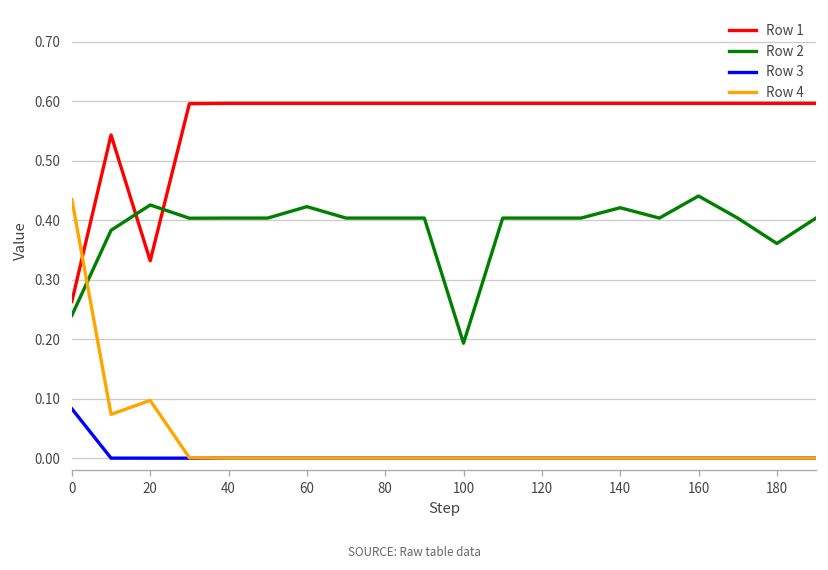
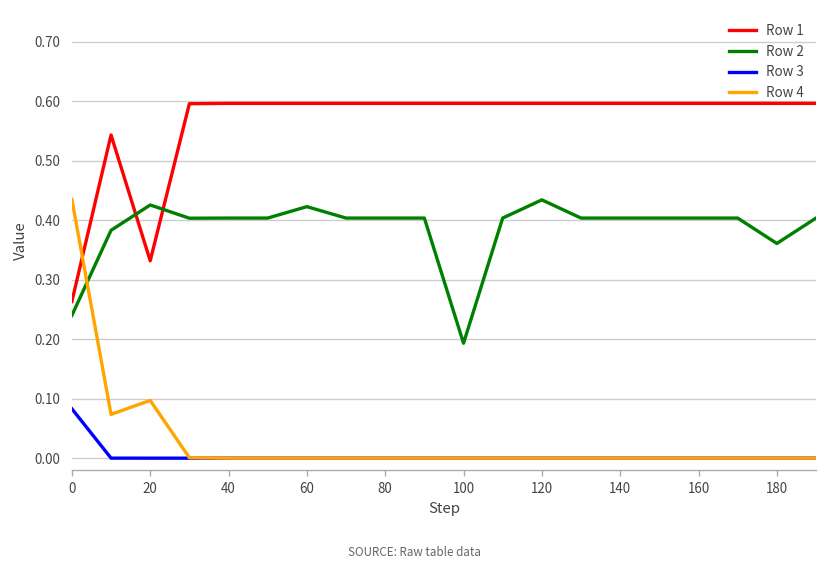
Row 2, 120: 0.40 -> 0.43
Row 2, 140: 0.42 -> 0.40
Row 2, 160: 0.44 -> 0.40
